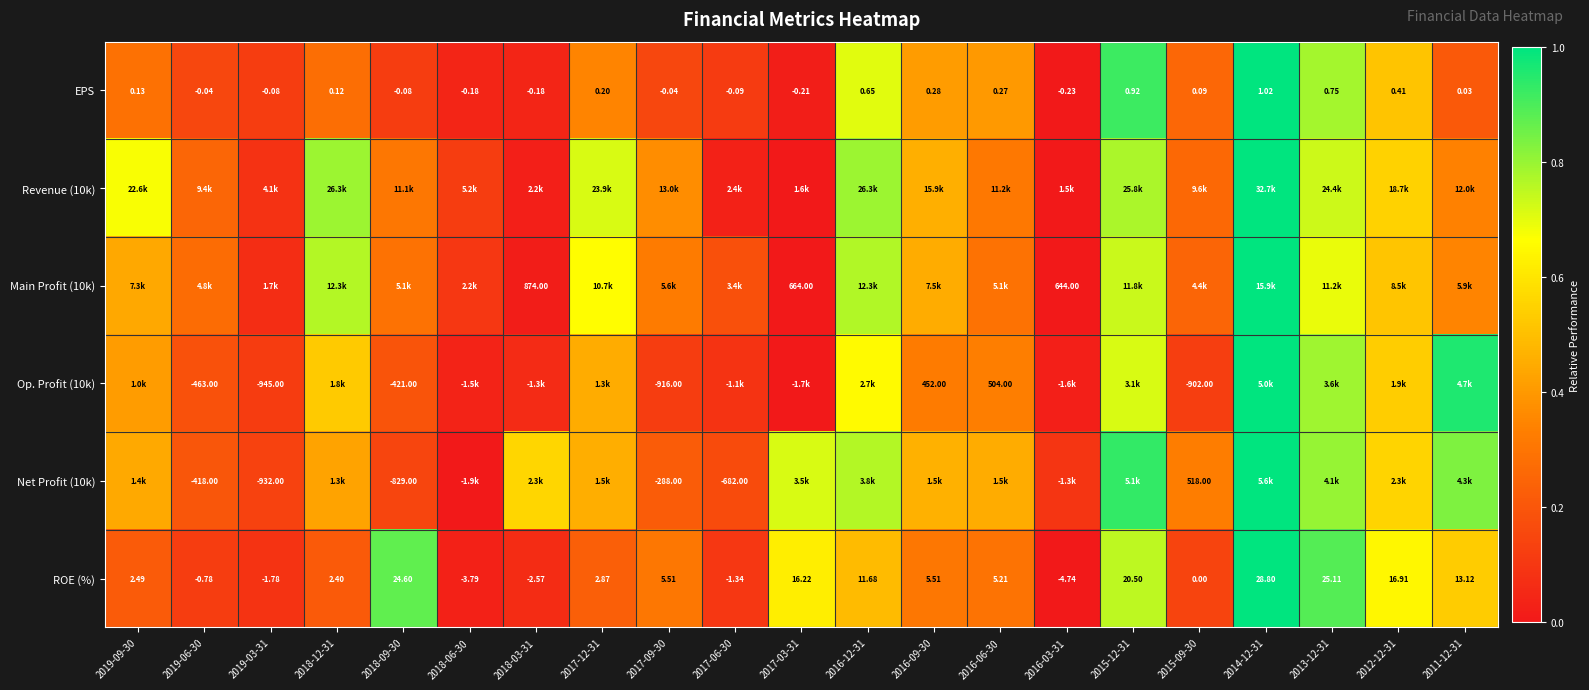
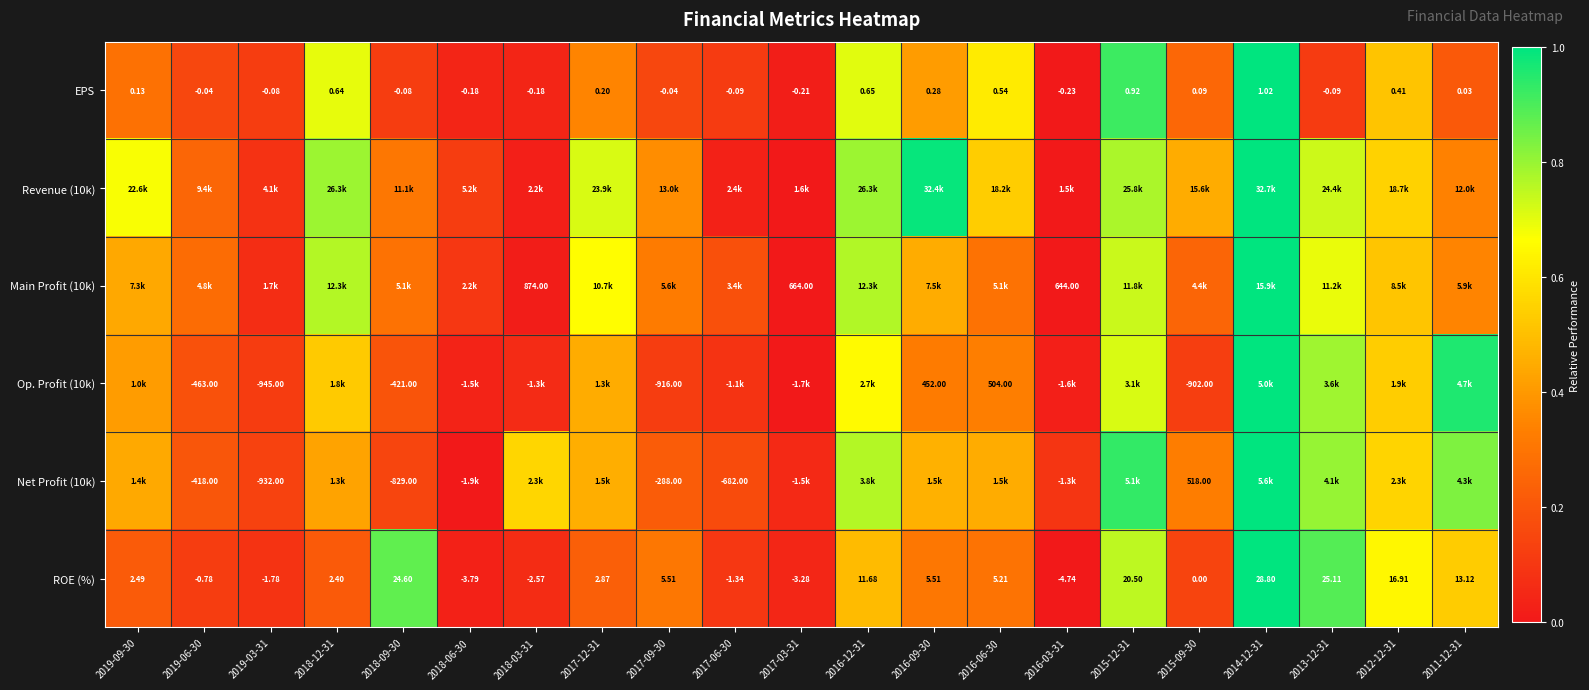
EPS, 2018-12-31: 0.12 -> 0.64
EPS, 2016-06-30: 0.27 -> 0.54
EPS, 2013-12-31: 0.75 -> -0.09
Revenue (10k), 2016-09-30: 15.9k -> 32.4k
Revenue (10k), 2016-06-30: 11.2k -> 18.2k
Revenue (10k), 2015-09-30: 9.6k -> 15.6k
Net Profit (10k), 2017-03-31: 3.5k -> -1.5k
ROE (%), 2017-03-31: 16.22 -> -3.28
